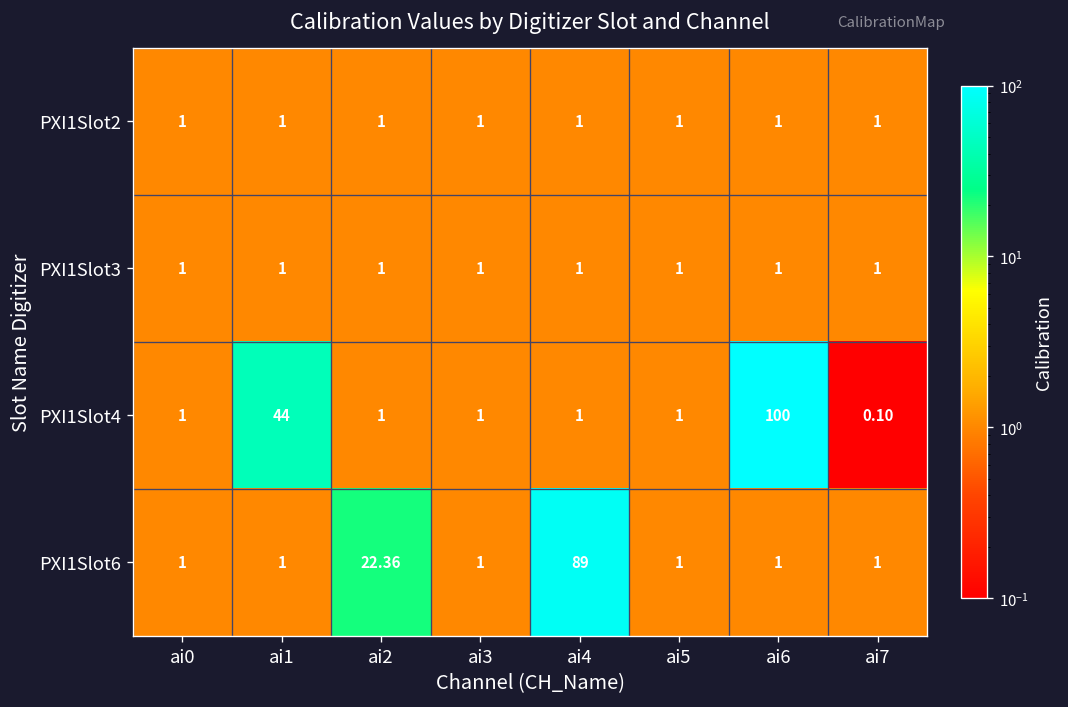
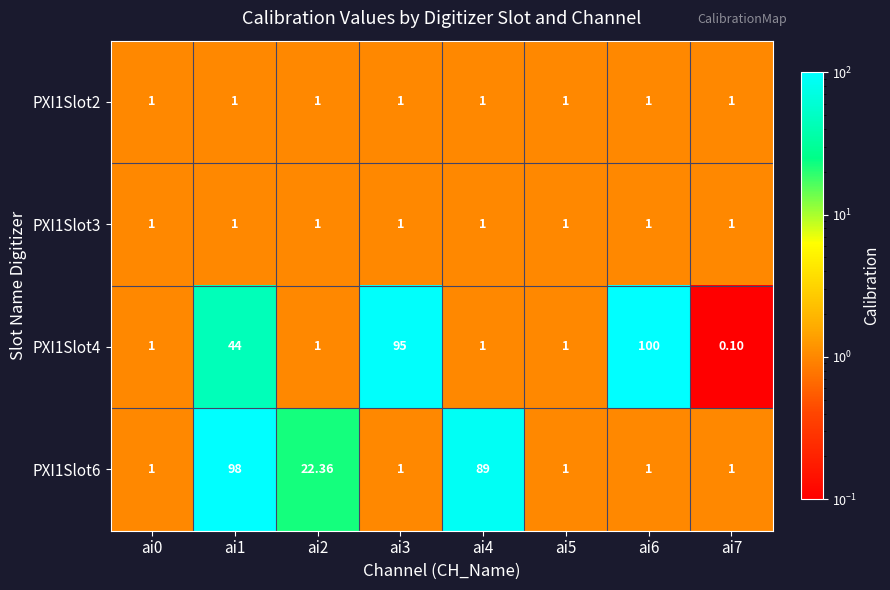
PXI1Slot4, ai3: 1 -> 95
PXI1Slot6, ai1: 1 -> 98
